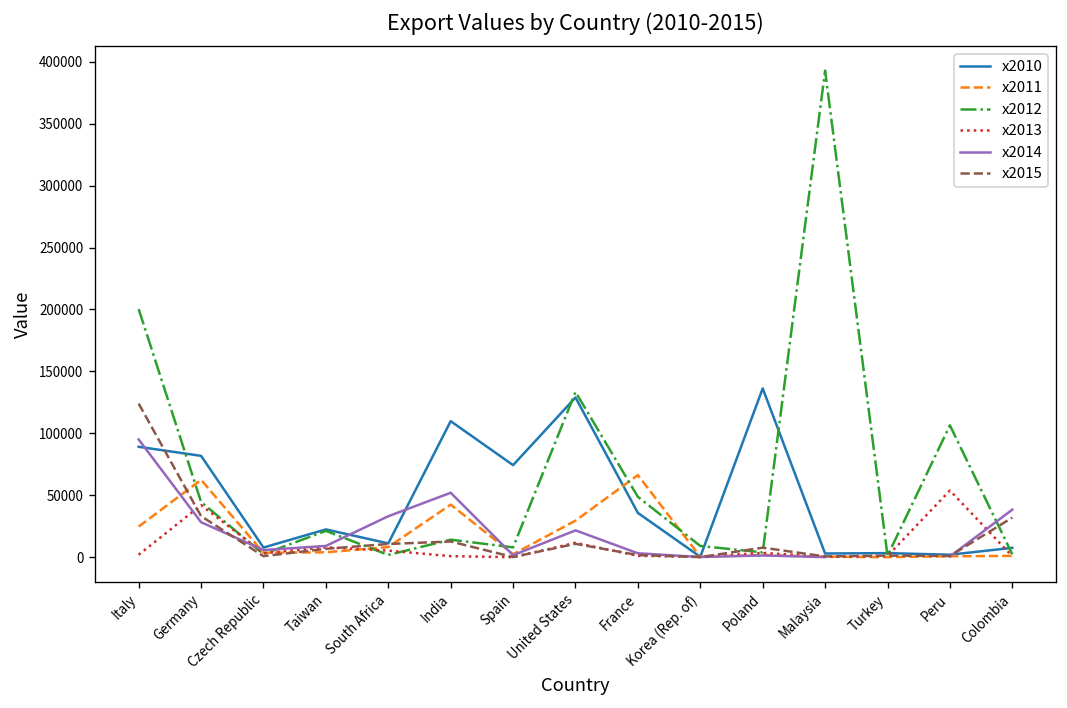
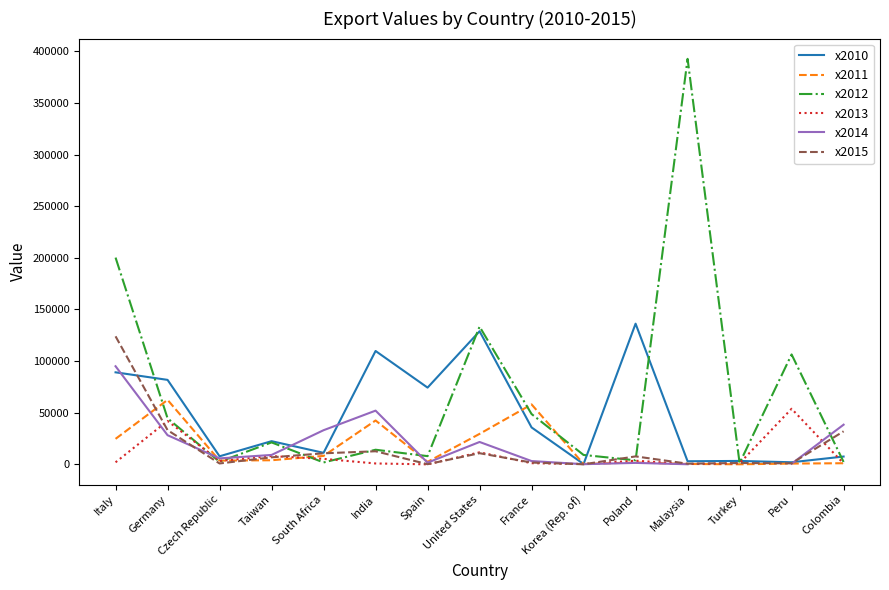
x2011, France: 66000 -> 58000
